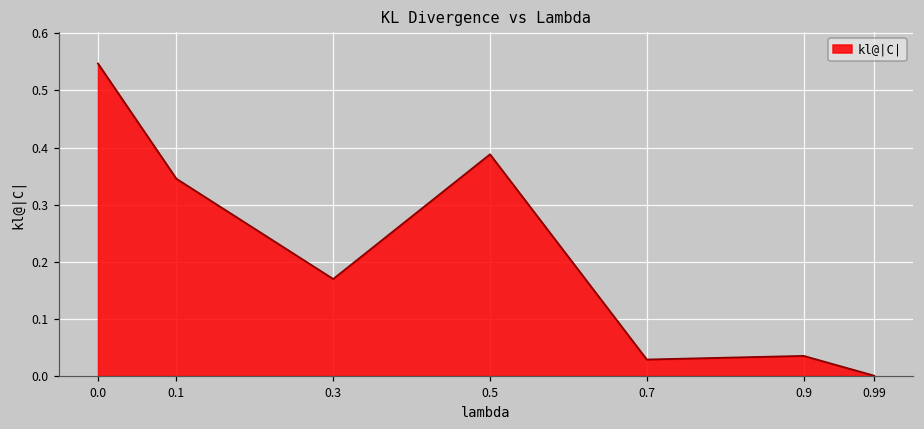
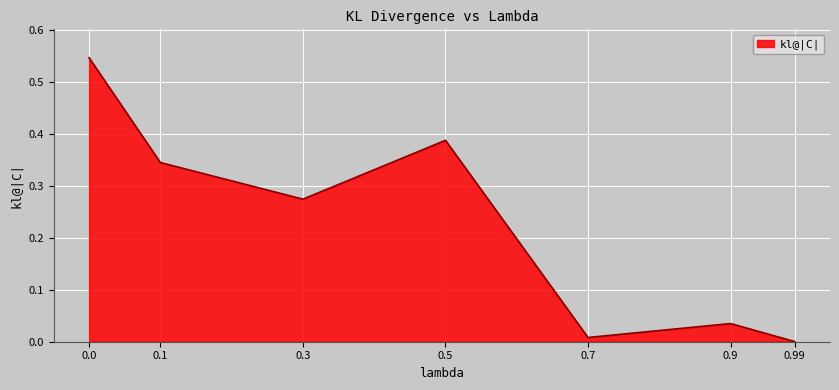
0.3: 0.17 -> 0.27
0.7: 0.03 -> 0.01
